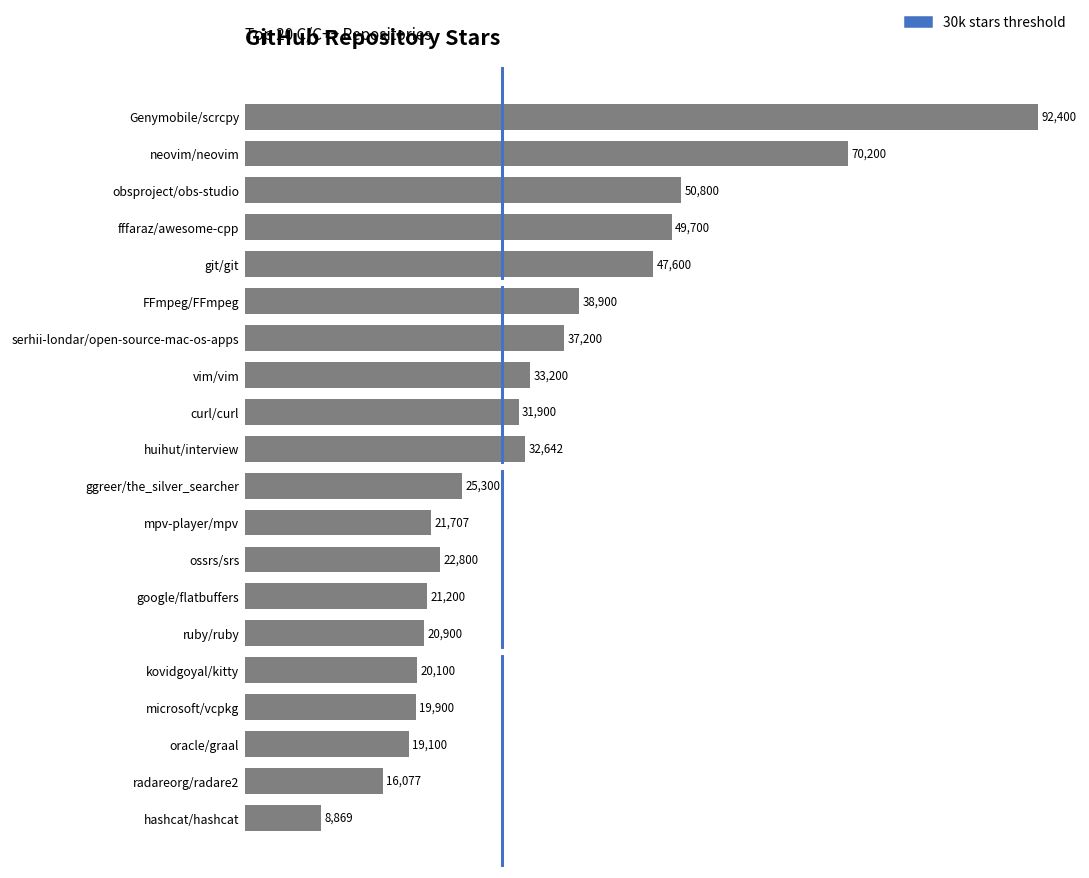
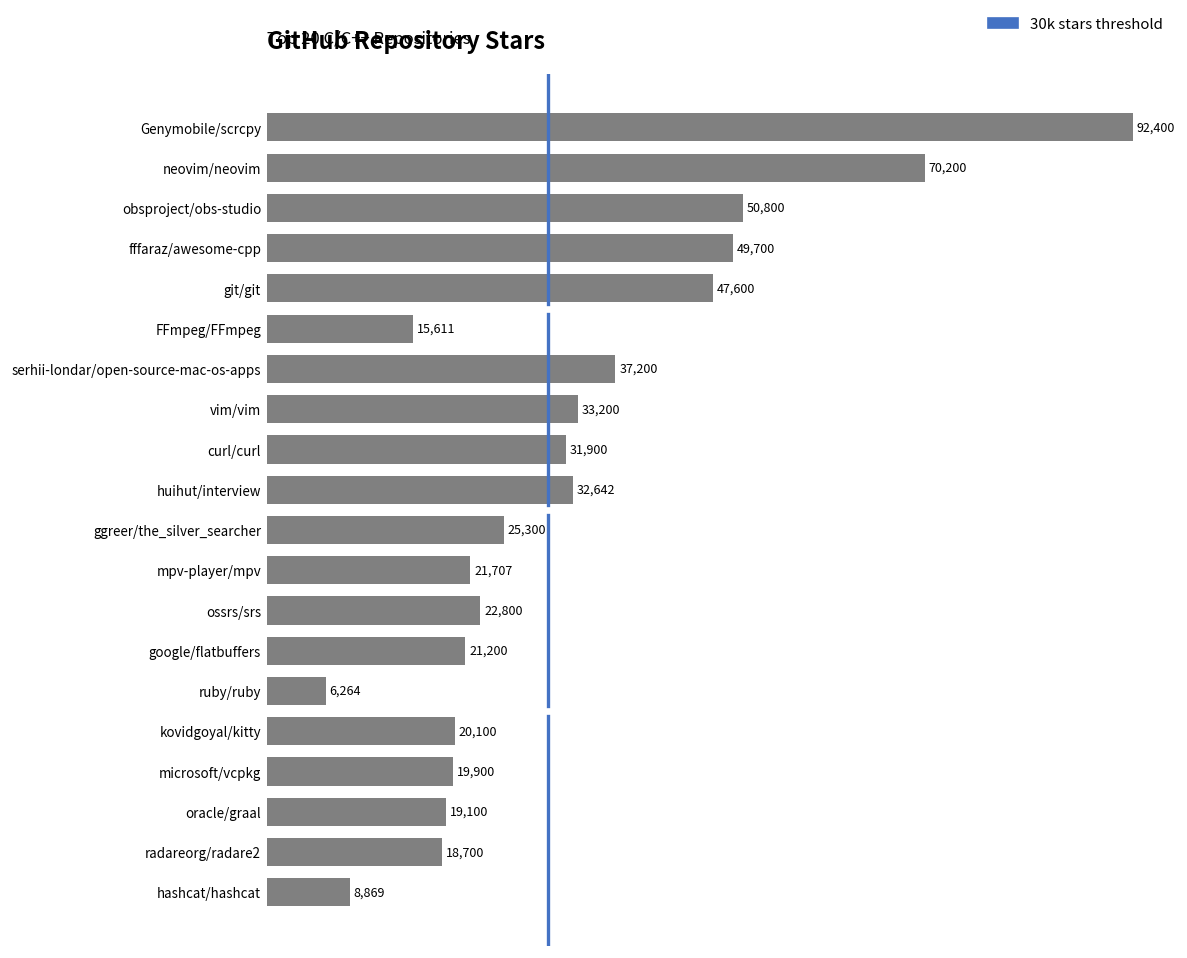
FFmpeg/FFmpeg: 38,900 -> 15,611
ruby/ruby: 20,900 -> 6,264
radareorg/radare2: 16,077 -> 18,700
